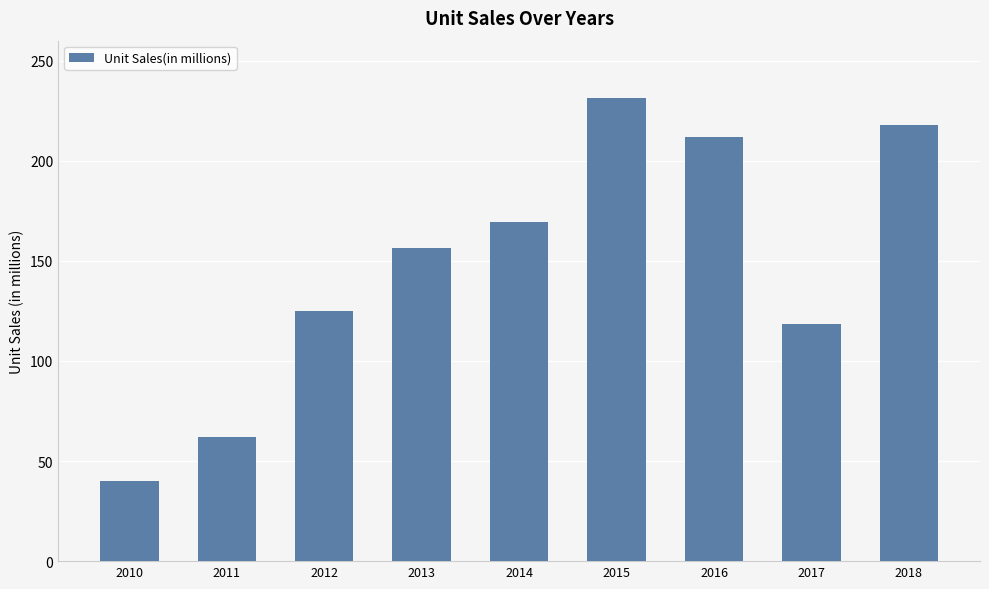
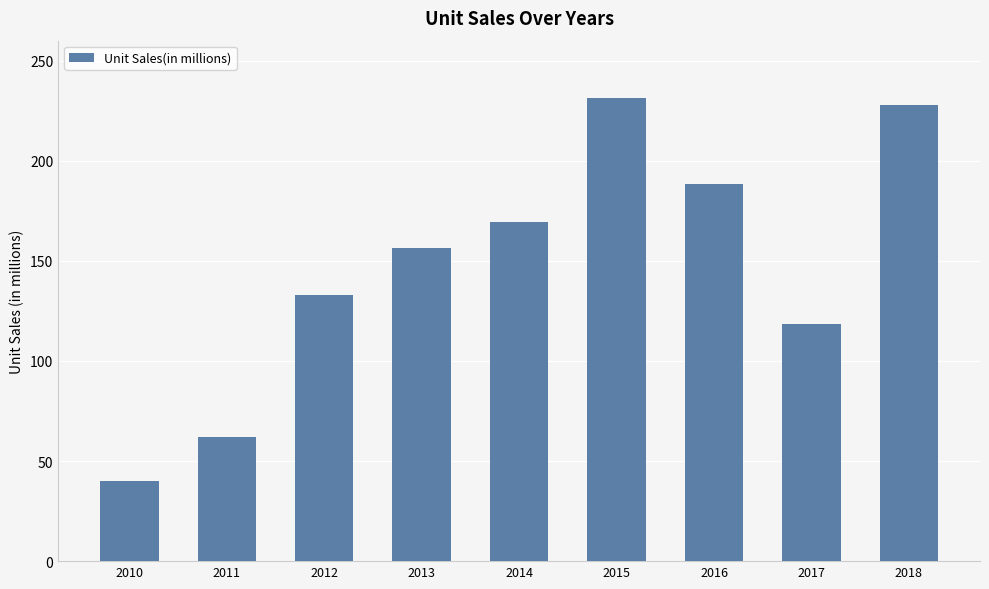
2012: 125 -> 133
2016: 212 -> 188
2018: 218 -> 228
